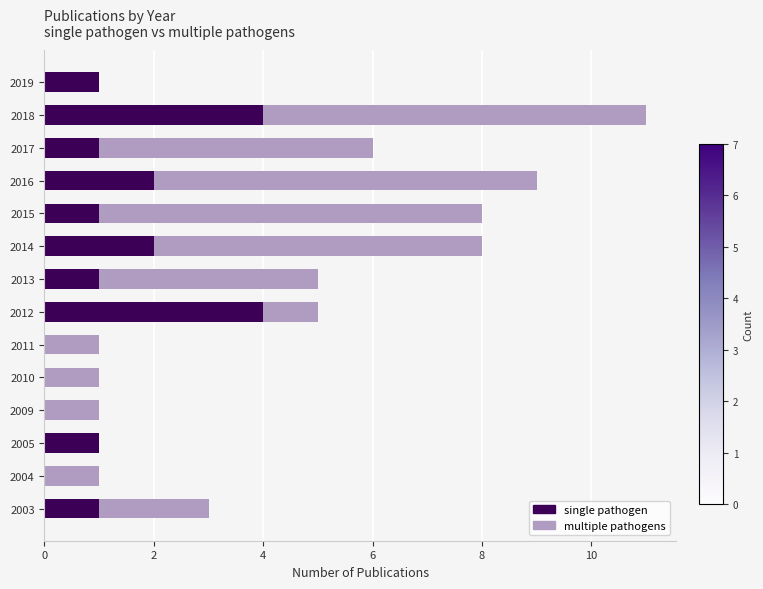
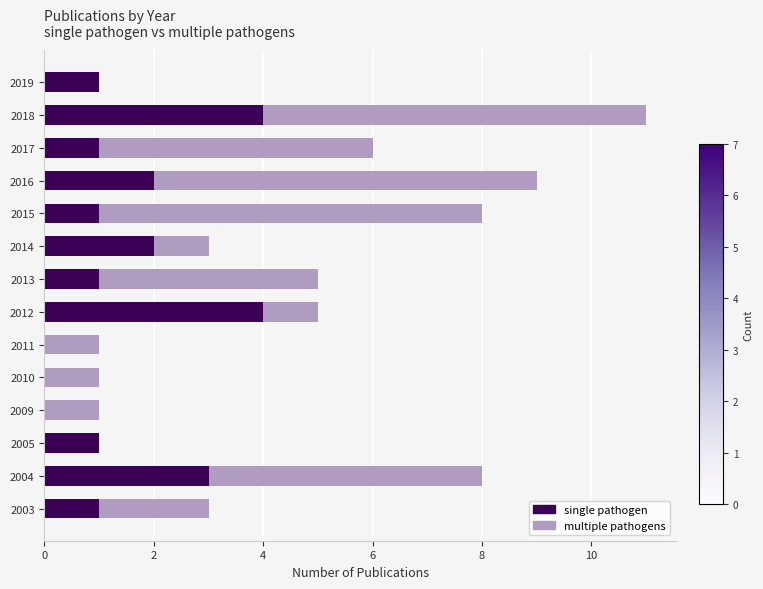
multiple pathogens, 2014: 6 -> 1
single pathogen, 2004: 0 -> 3
multiple pathogens, 2004: 1 -> 5
